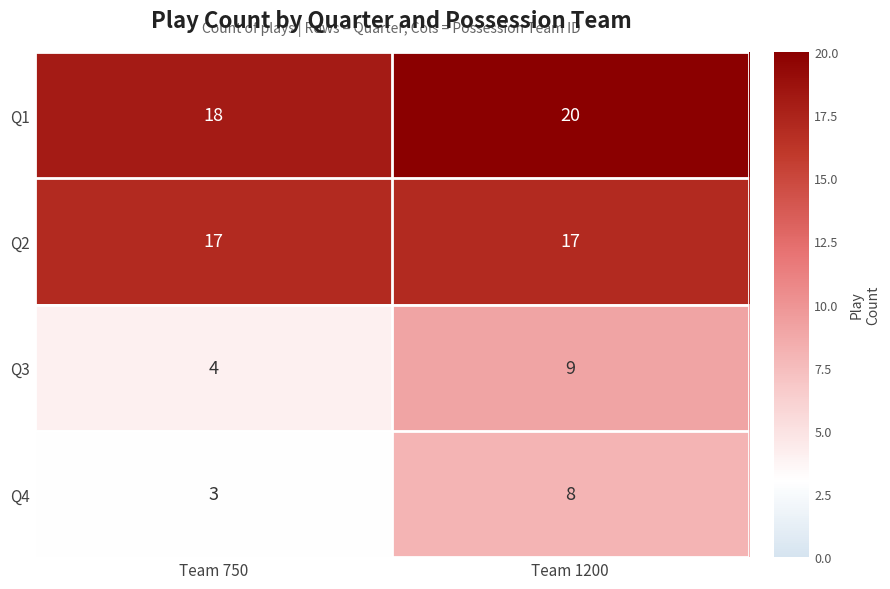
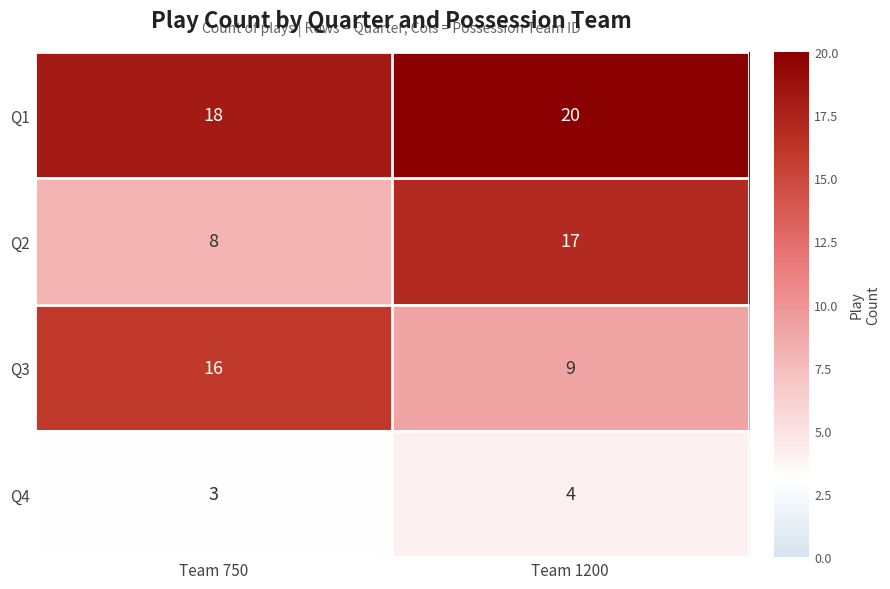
Q2, Team 750: 17 -> 8
Q3, Team 750: 4 -> 16
Q4, Team 1200: 8 -> 4
